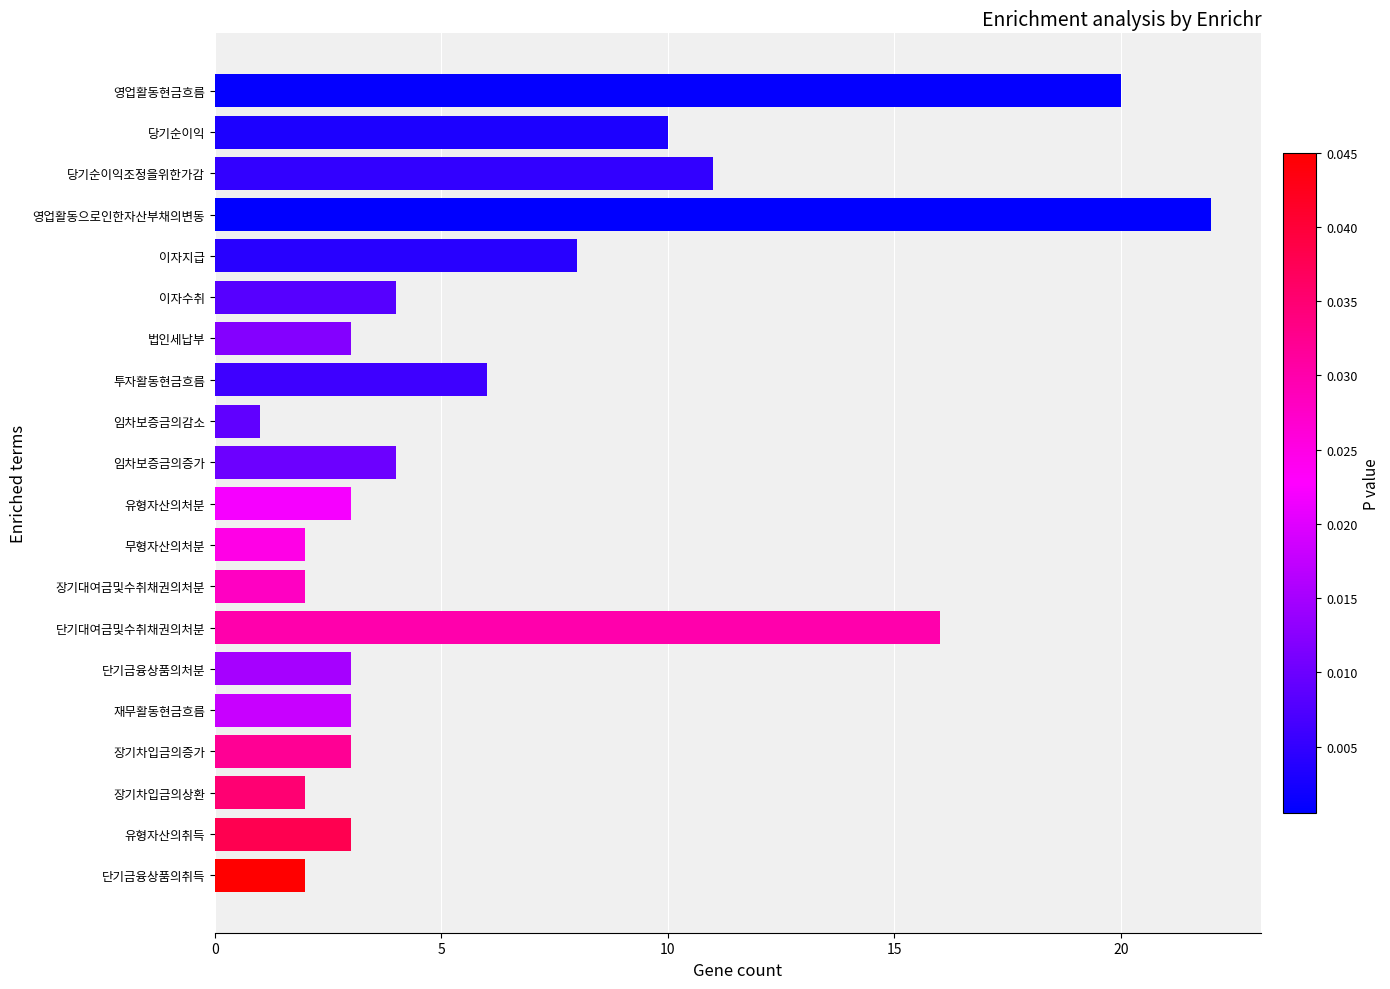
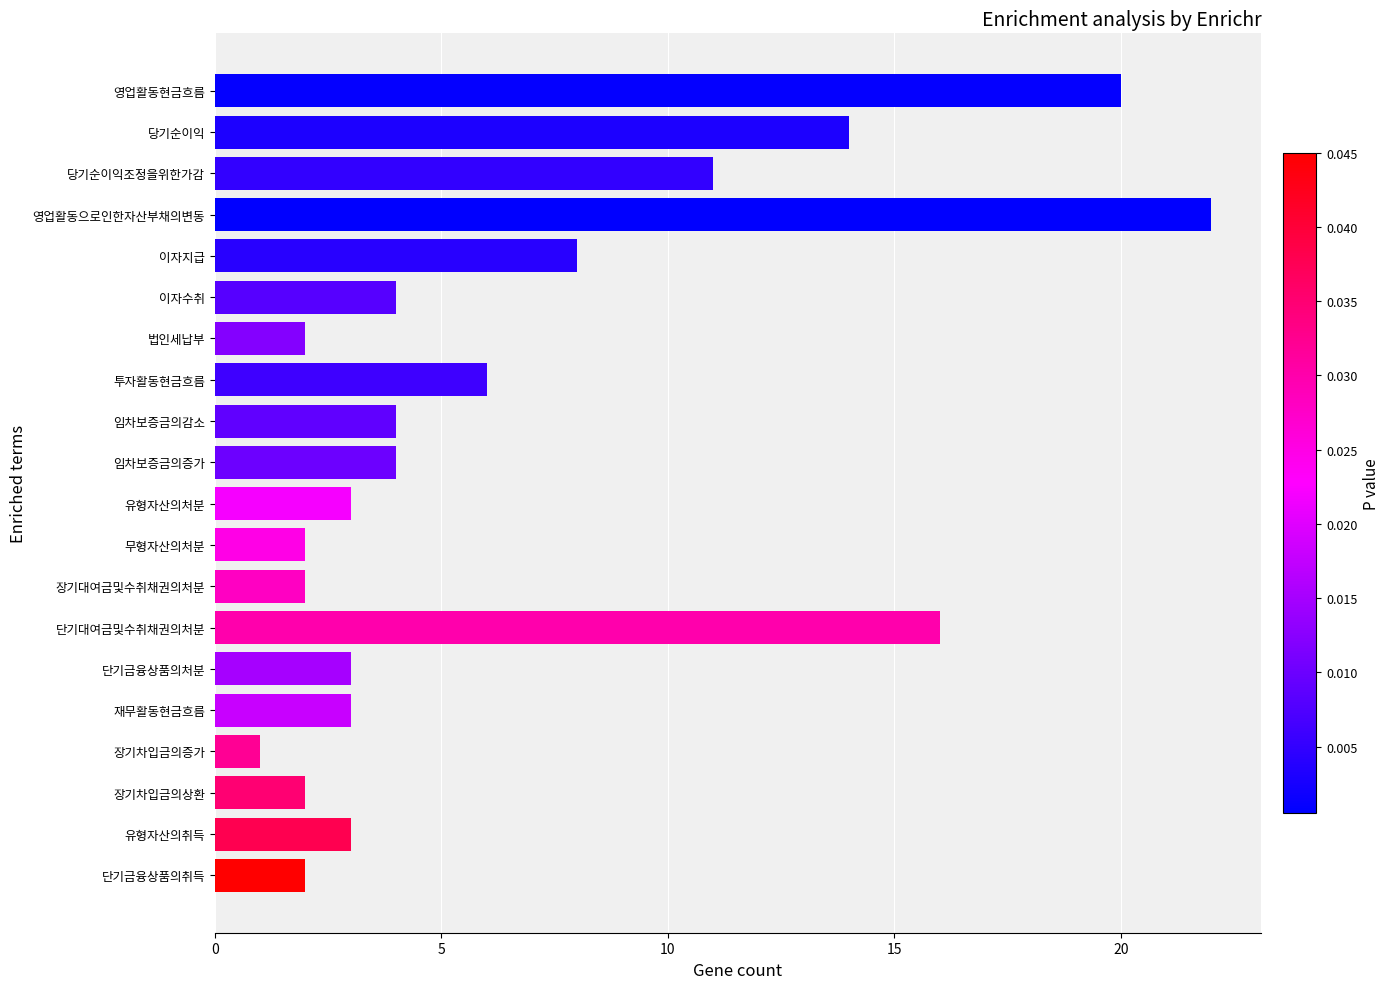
당기순이익: 10 -> 14
법인세납부: 3 -> 2
임차보증금의감소: 1 -> 4
장기차입금의증가: 3 -> 1
